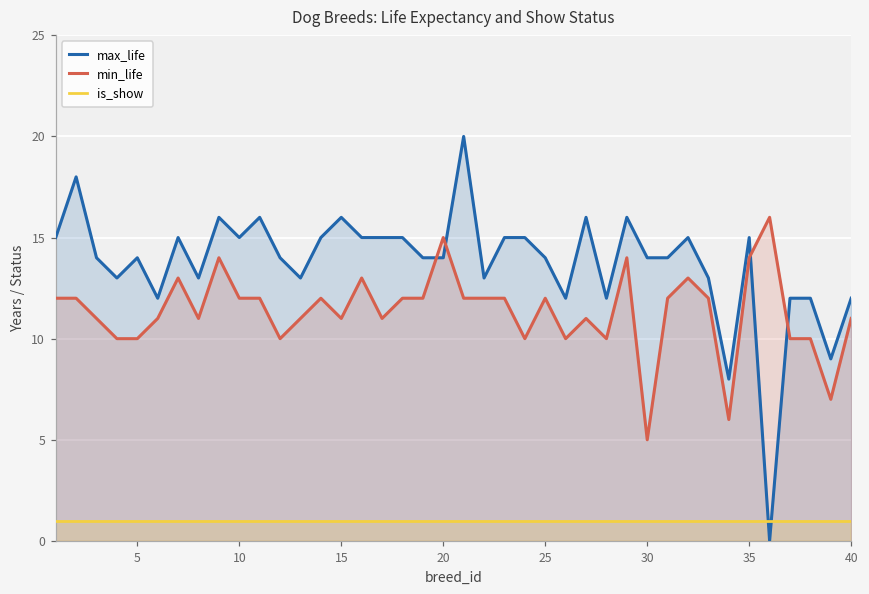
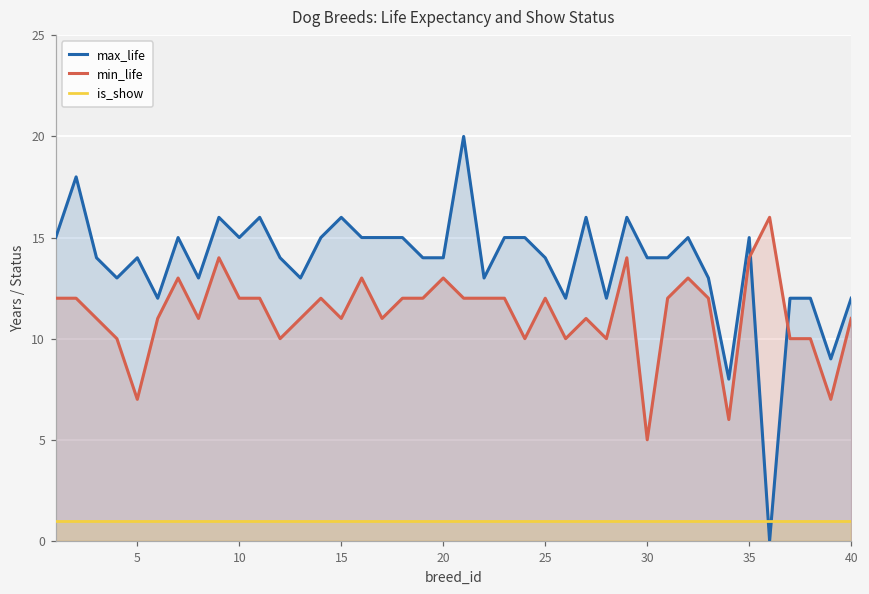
min_life, 5: 10 -> 7
min_life, 20: 15 -> 13
